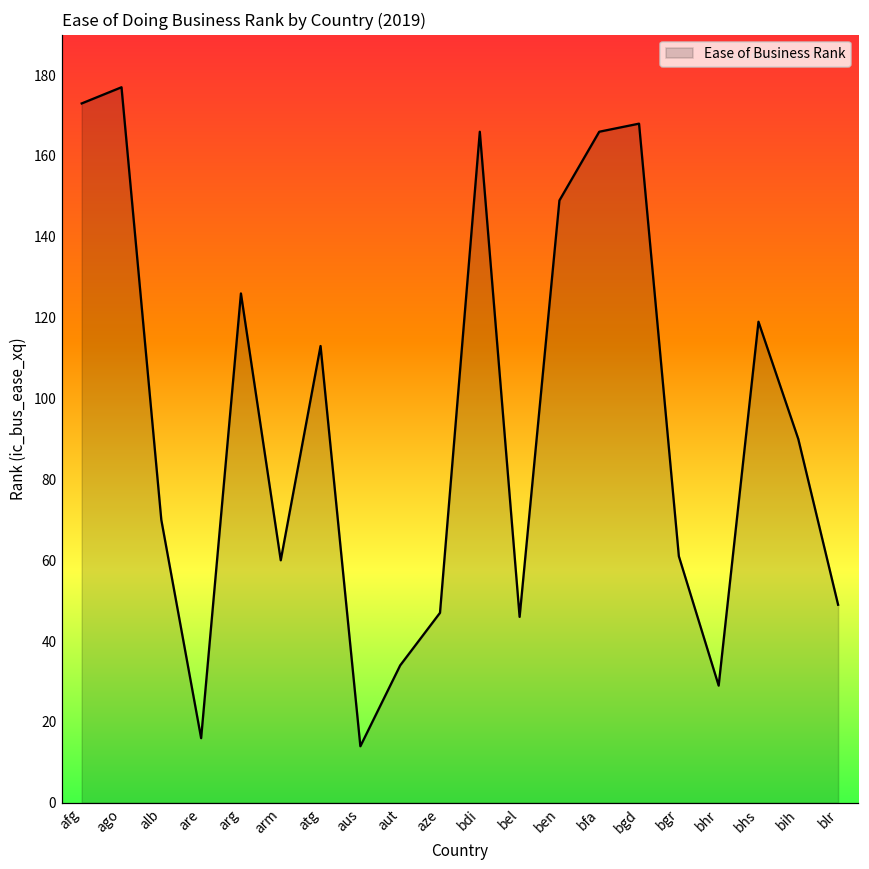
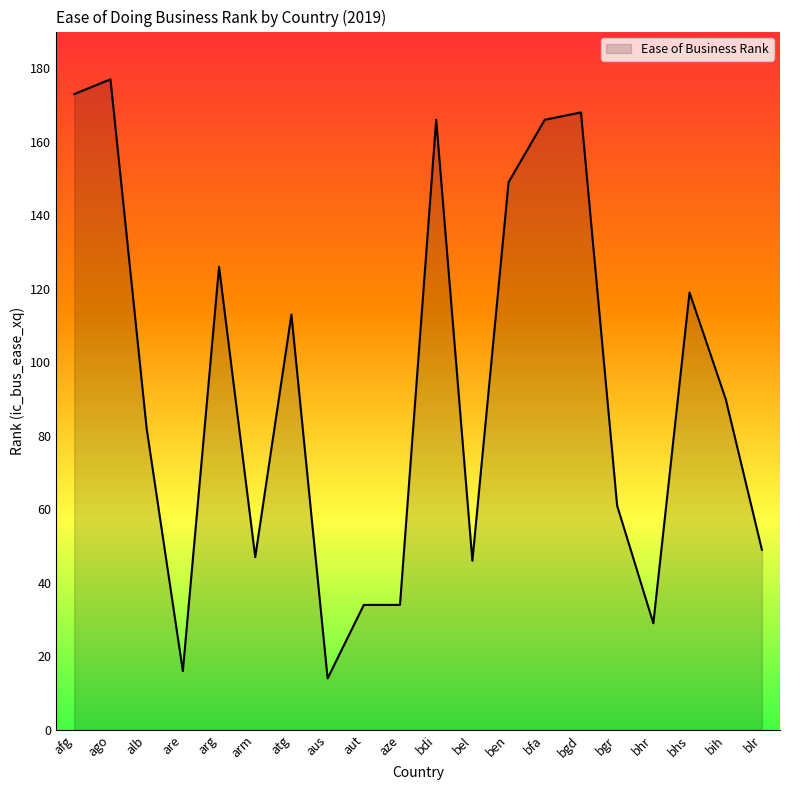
alb: 70 -> 82
arm: 60 -> 47
aze: 47 -> 34
